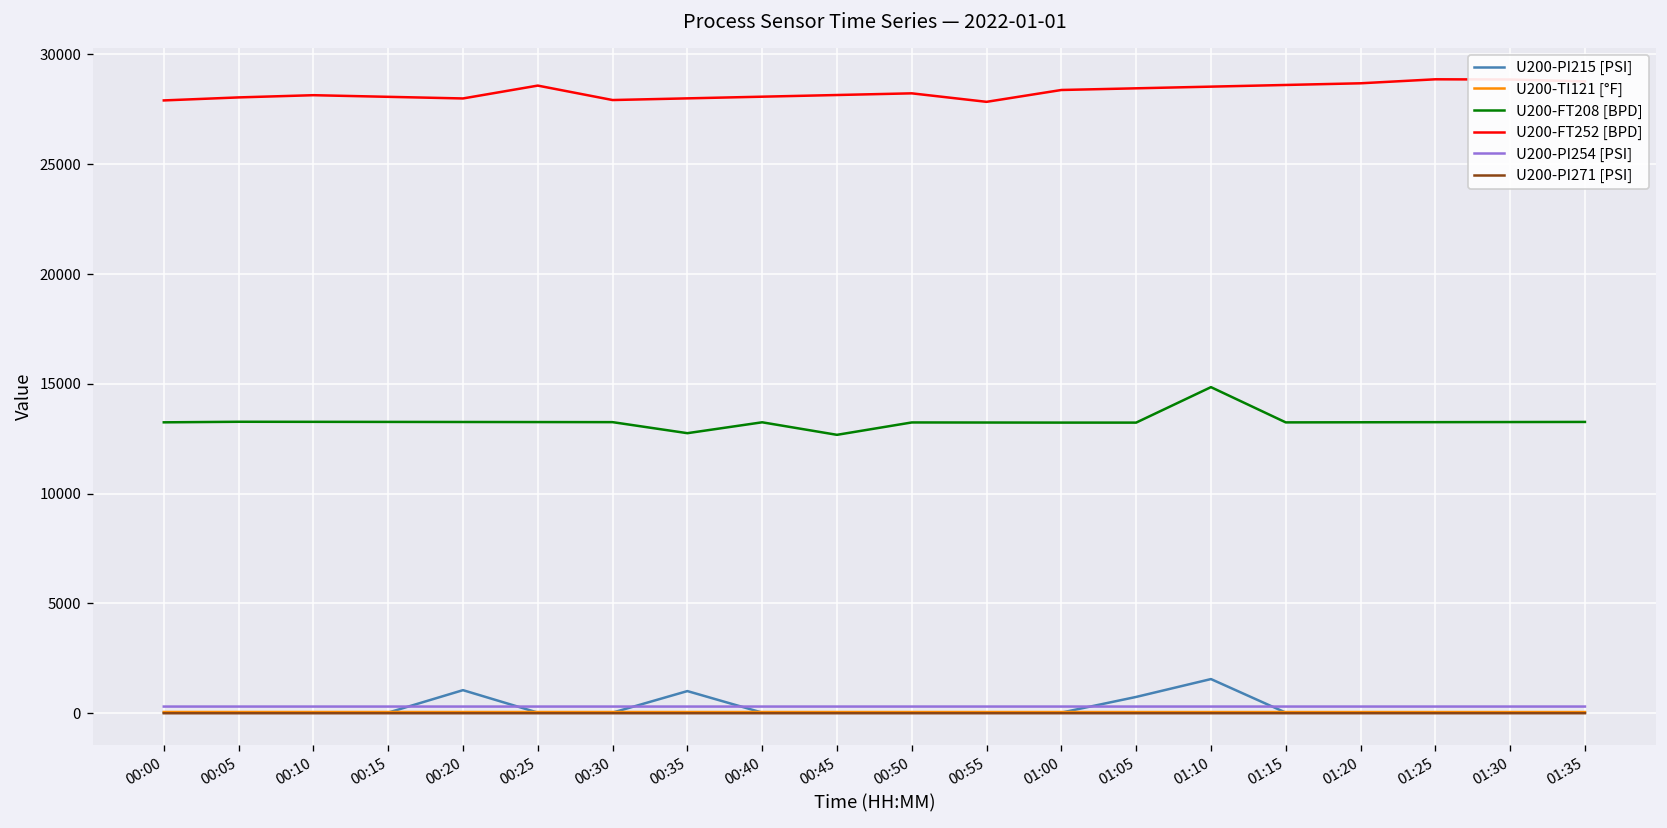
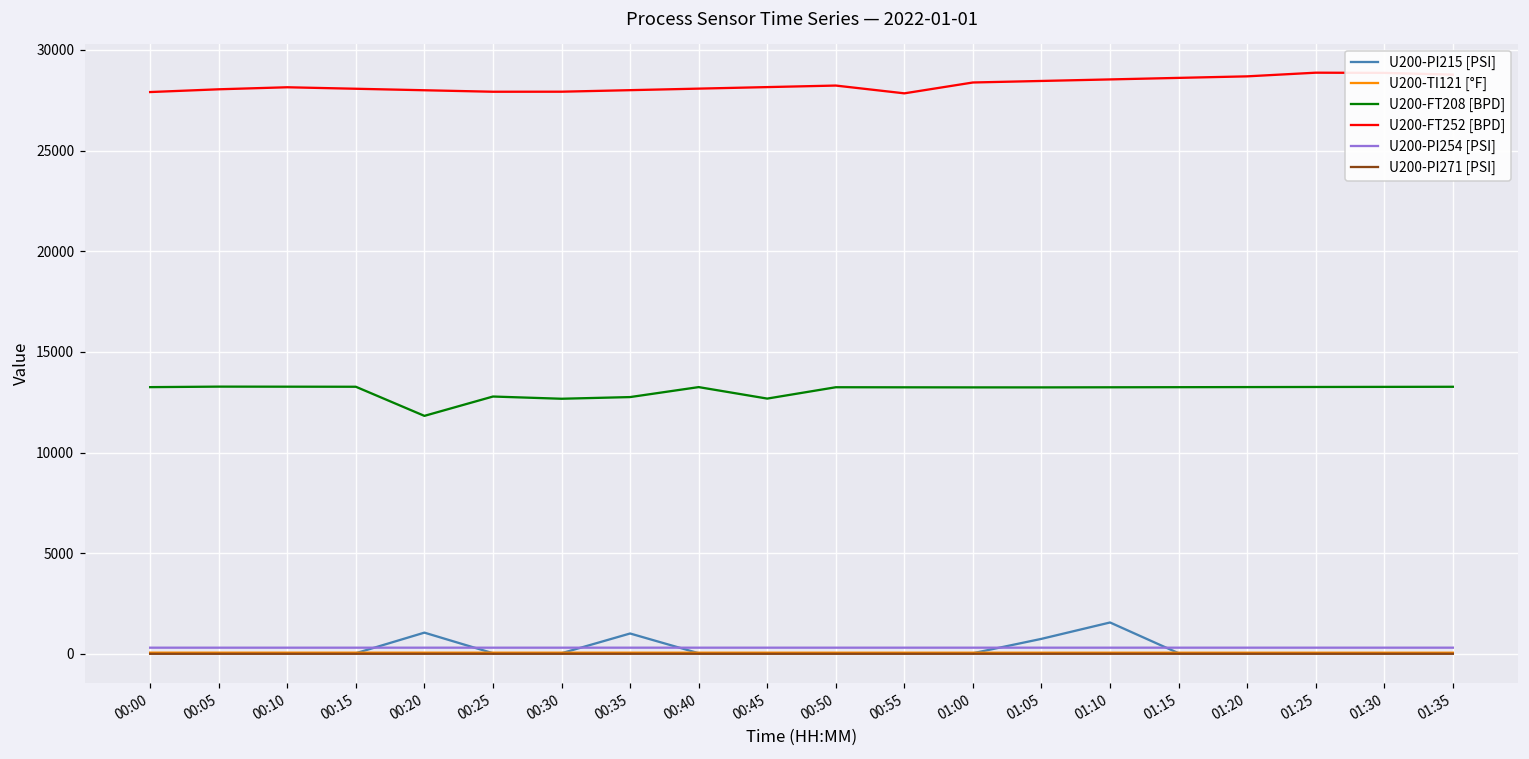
U200-FT208 [BPD], 00:20: 13300 -> 11800
U200-FT208 [BPD], 00:25: 13300 -> 12800
U200-FT252 [BPD], 00:25: 28600 -> 27900
U200-FT208 [BPD], 00:30: 13300 -> 12700
U200-FT208 [BPD], 01:10: 14900 -> 13200
